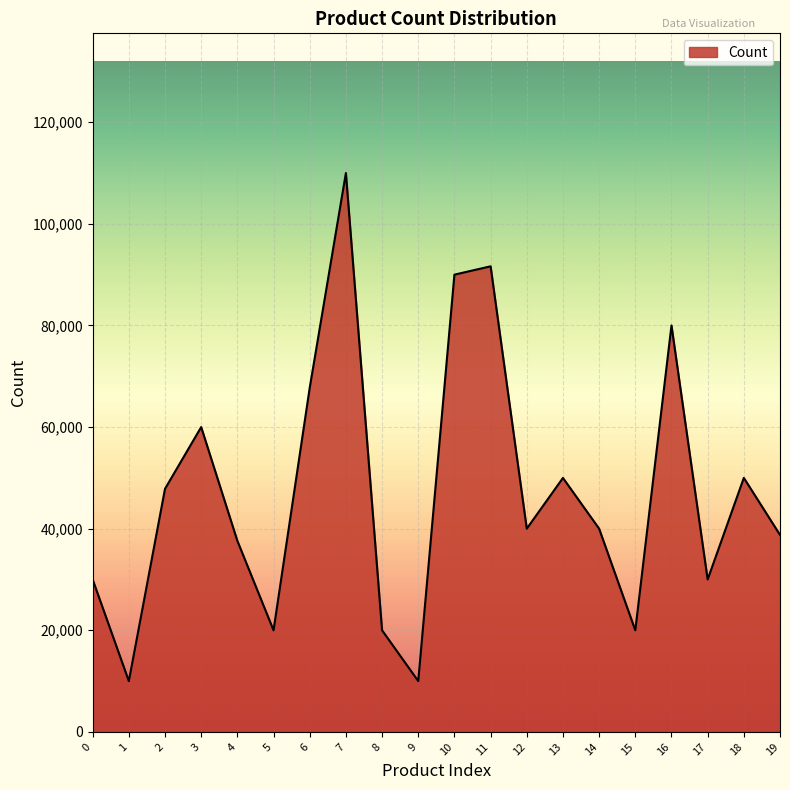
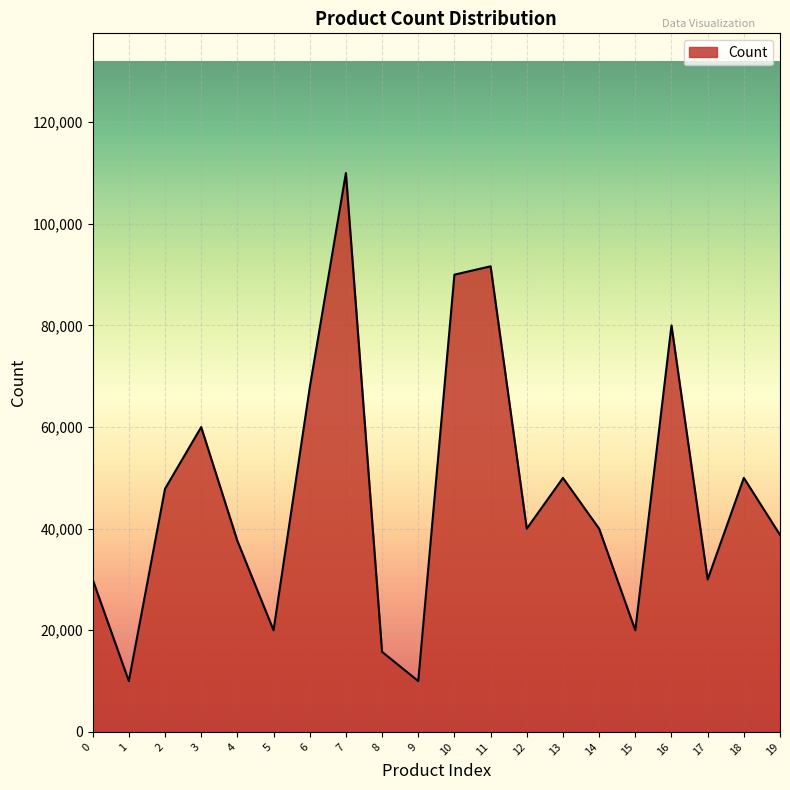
8: 20,000 -> 16,000
